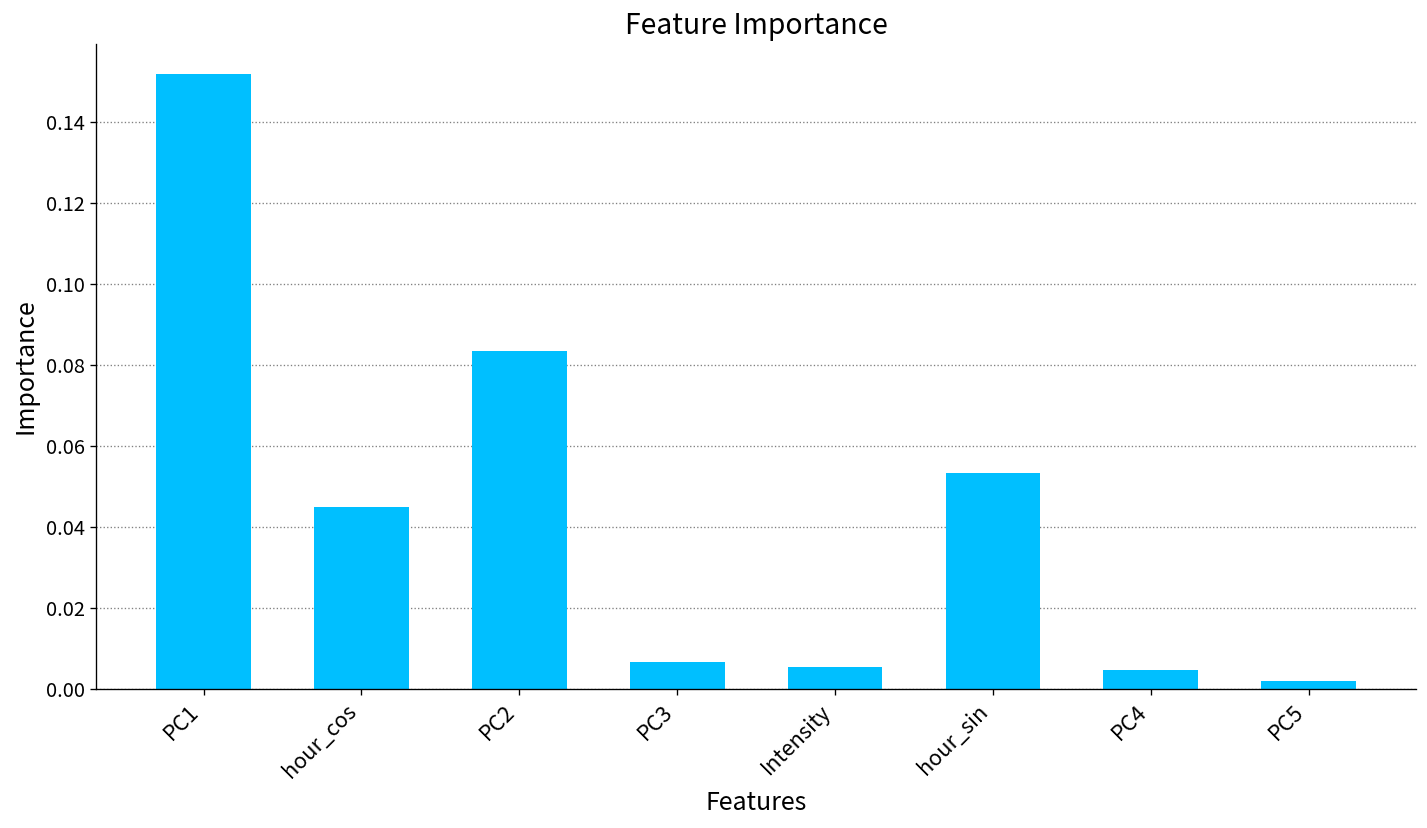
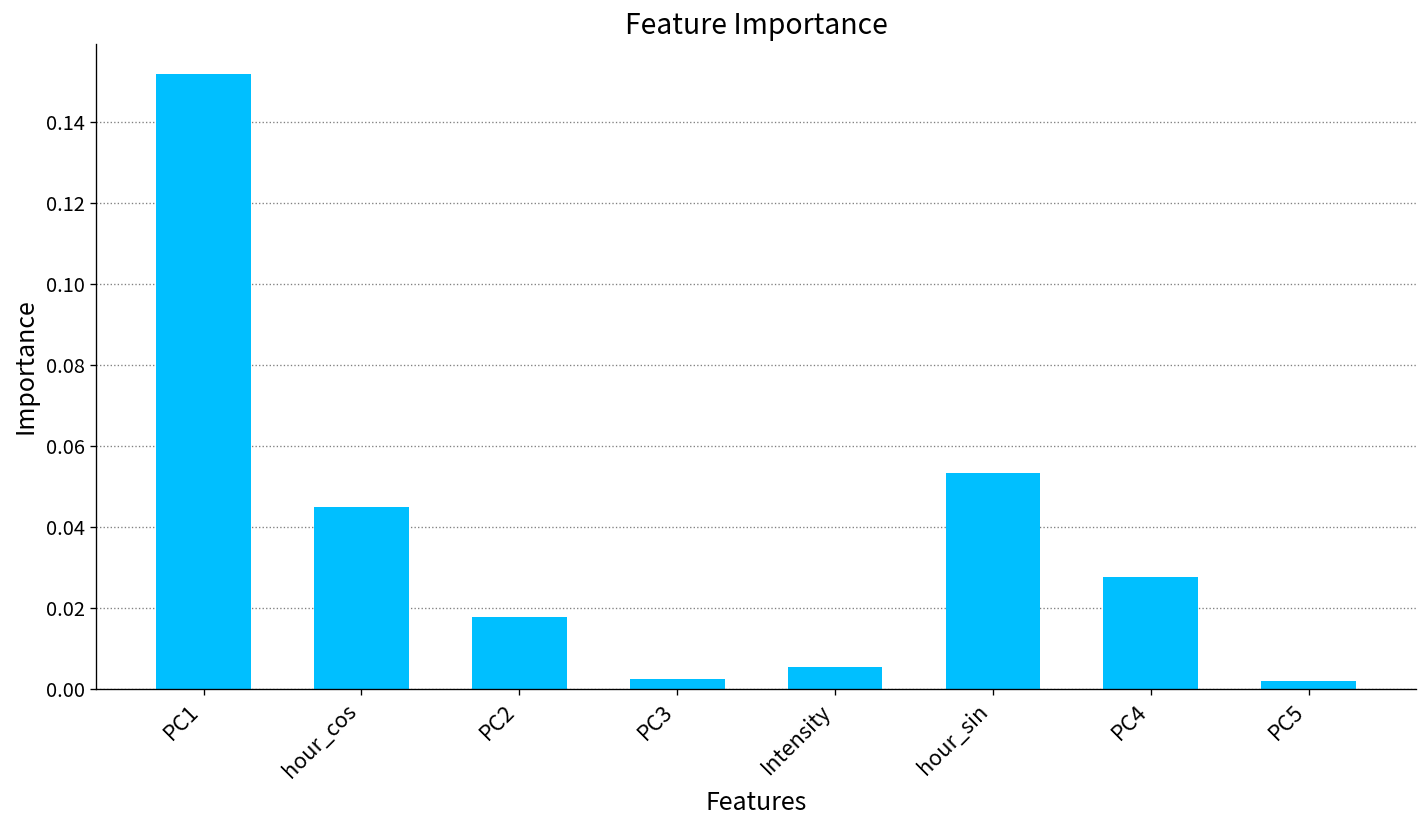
PC2: 0.083 -> 0.018
PC3: 0.007 -> 0.003
PC4: 0.005 -> 0.028
